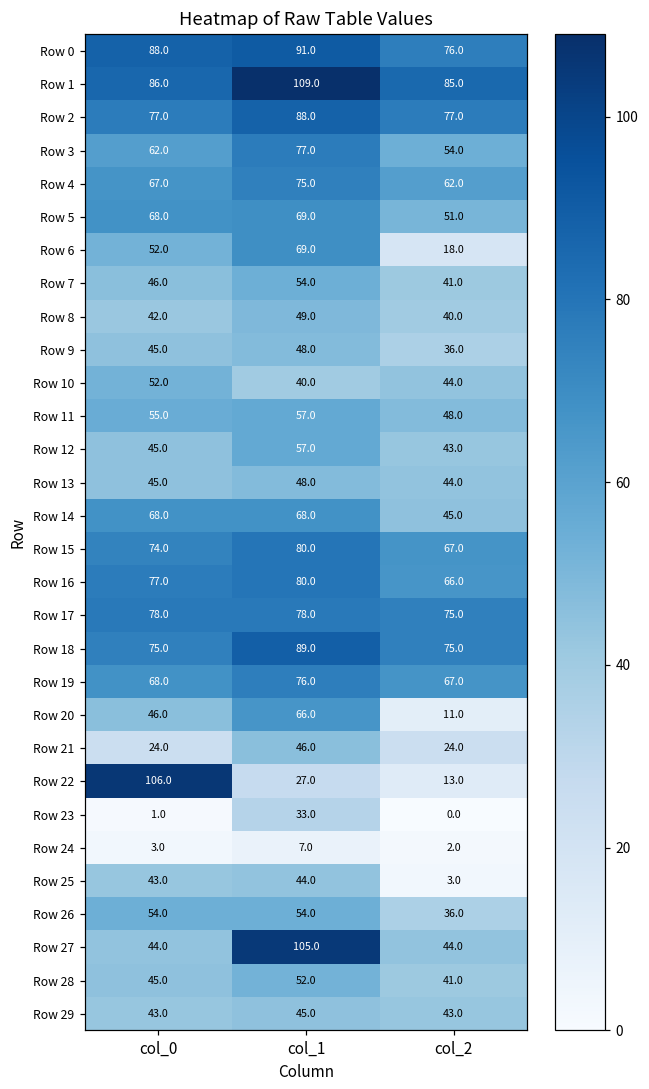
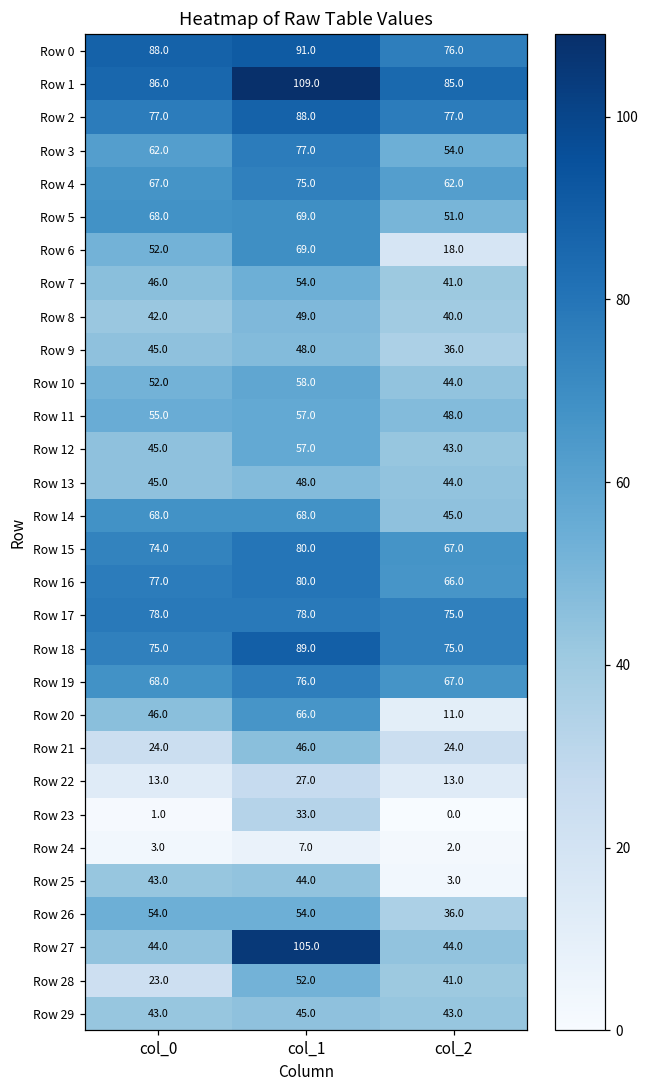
Row 10, col_1: 40.0 -> 58.0
Row 22, col_0: 106.0 -> 13.0
Row 28, col_0: 45.0 -> 23.0
